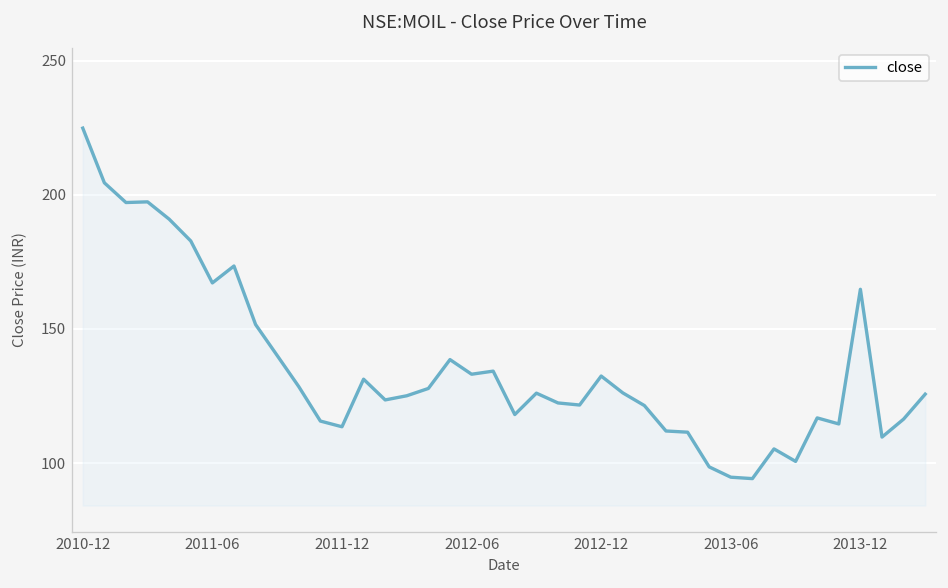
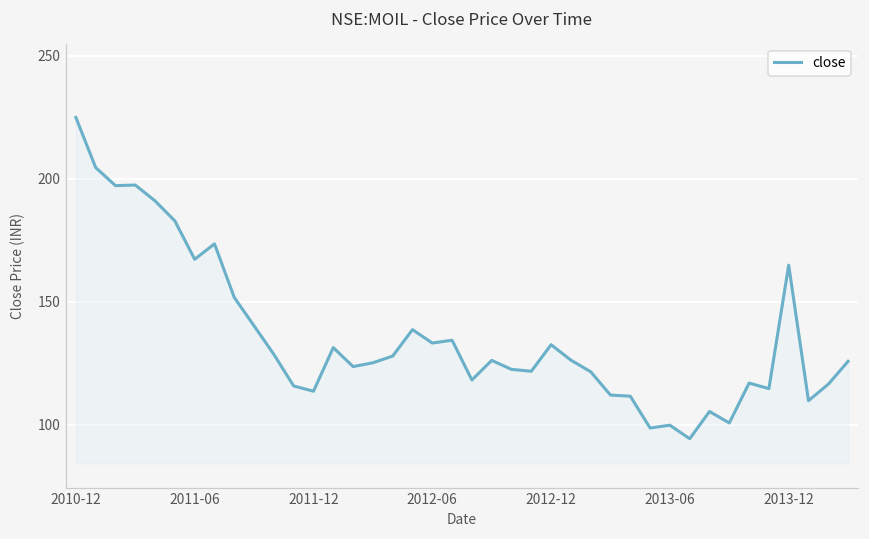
2013-06: 95 -> 100
